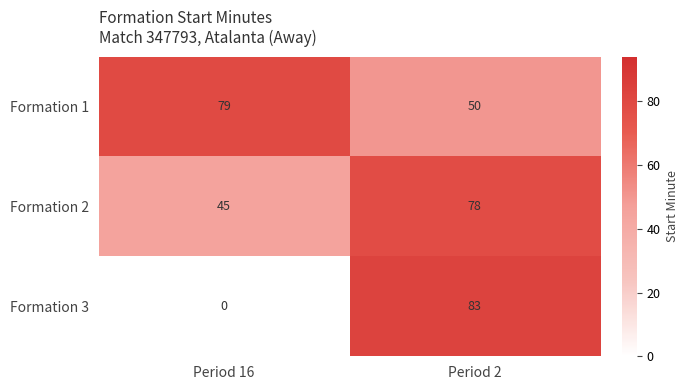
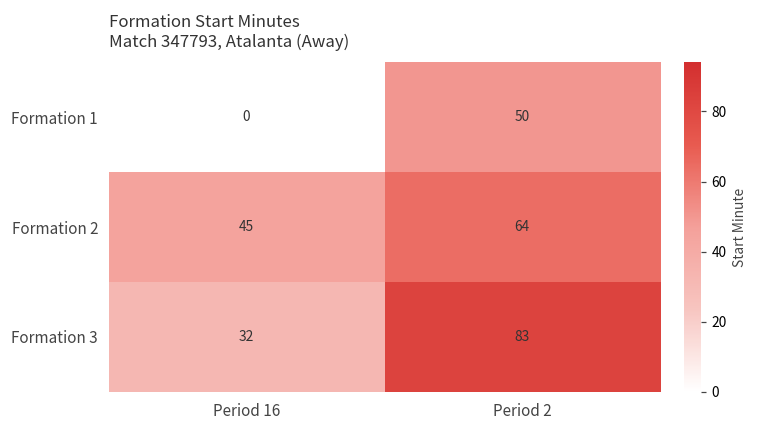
Formation 1, Period 16: 79 -> 0
Formation 2, Period 2: 78 -> 64
Formation 3, Period 16: 0 -> 32
